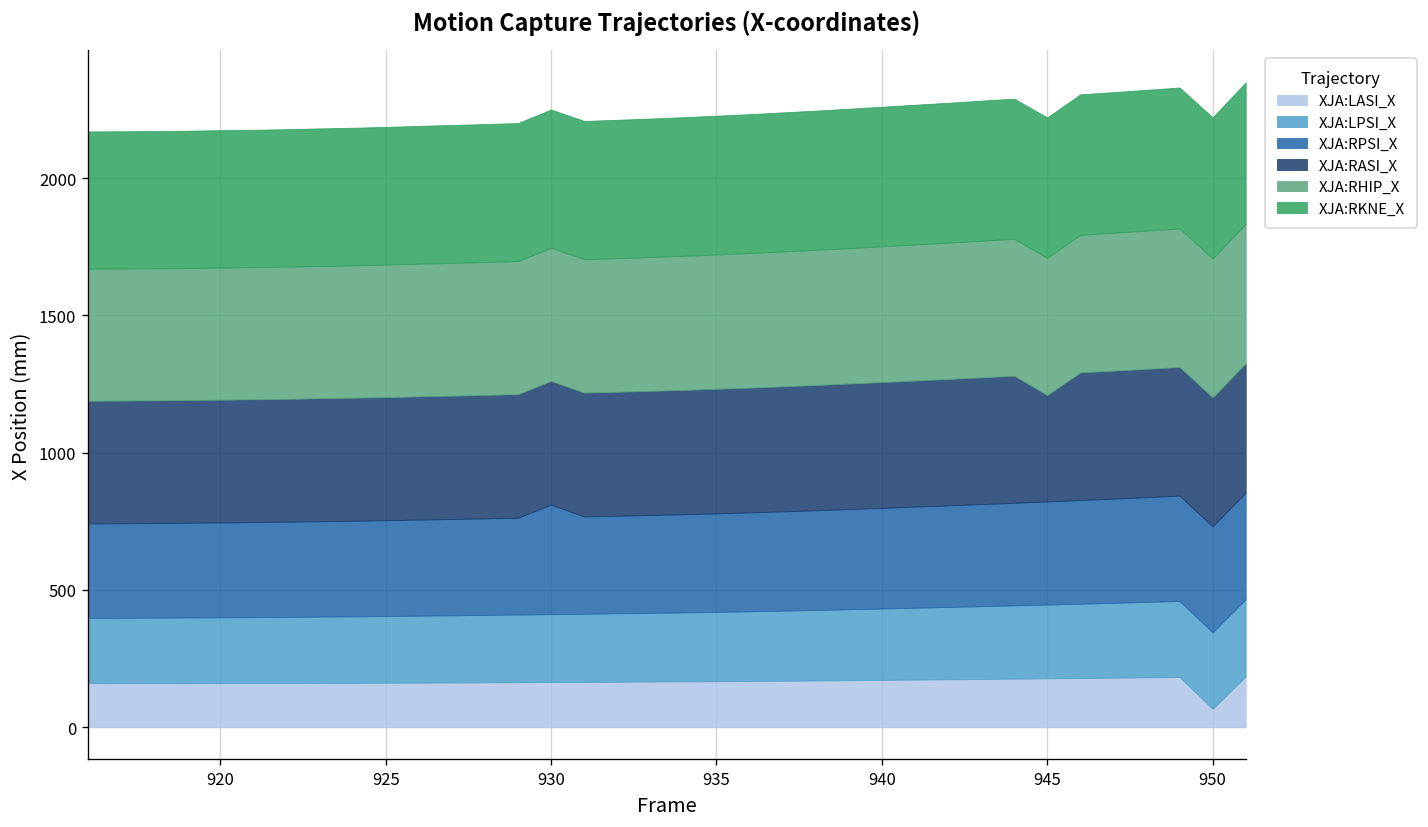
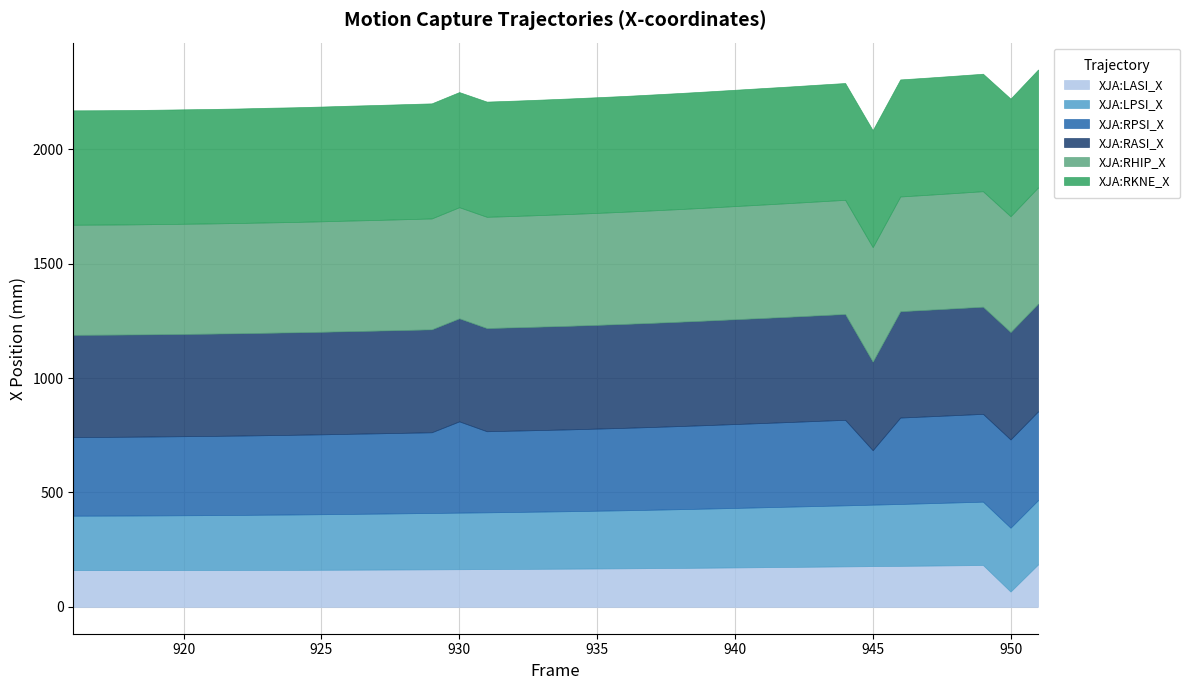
XJA:RPSI_X, 945: 380 -> 240
